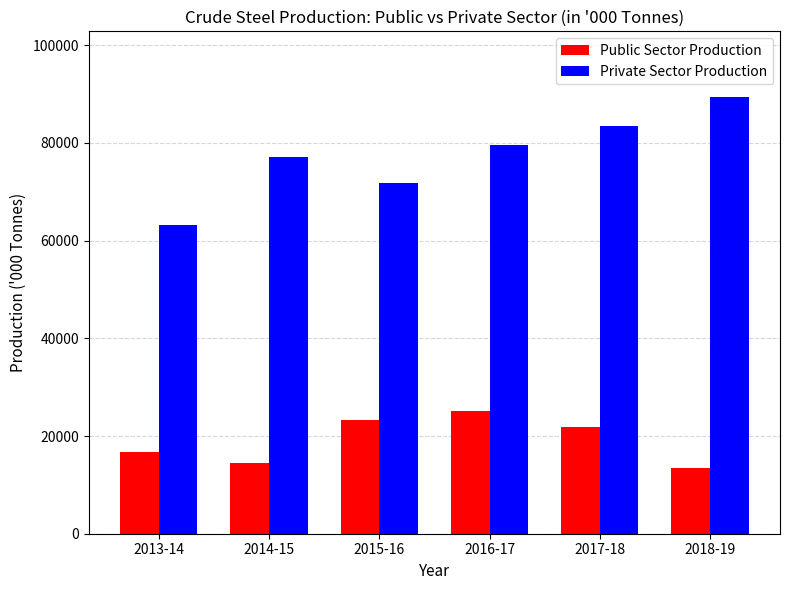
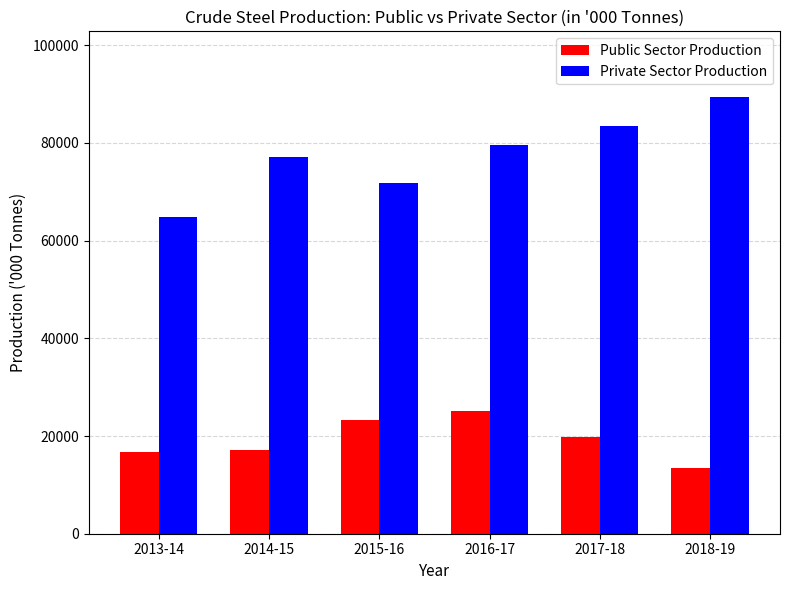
Private Sector Production, 2013-14: 63000 -> 65000
Public Sector Production, 2014-15: 14000 -> 17000
Public Sector Production, 2017-18: 22000 -> 20000
